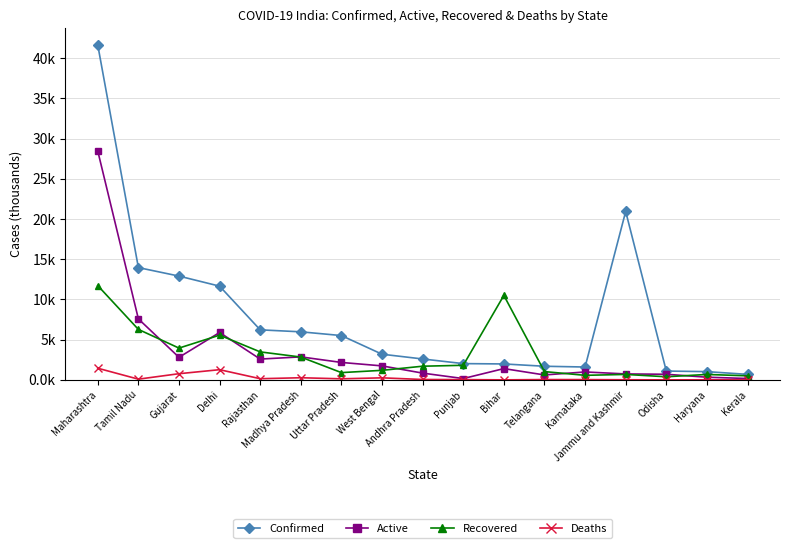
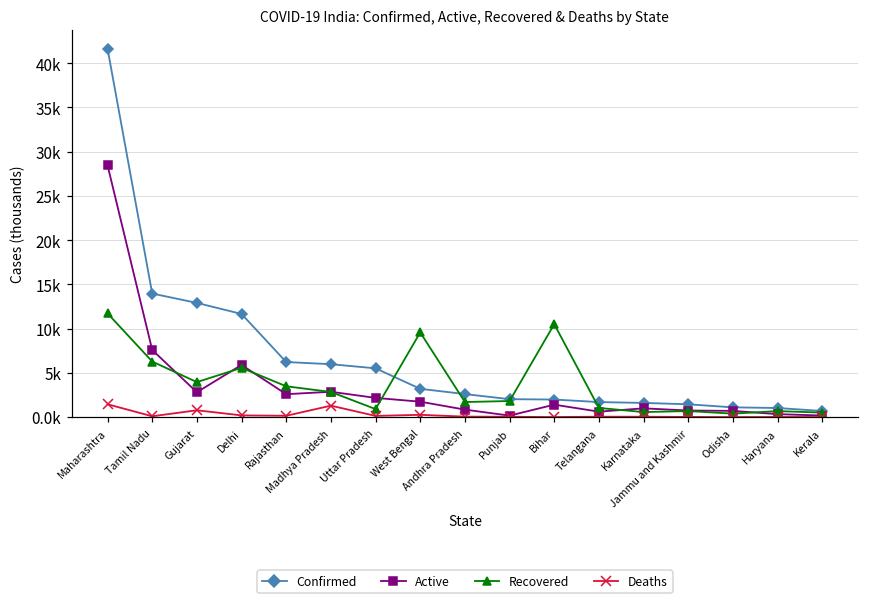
Deaths, Delhi: 1000 -> 0
Deaths, Madhya Pradesh: 0 -> 1000
Recovered, West Bengal: 1000 -> 10000
Confirmed, Jammu and Kashmir: 21000 -> 1000
